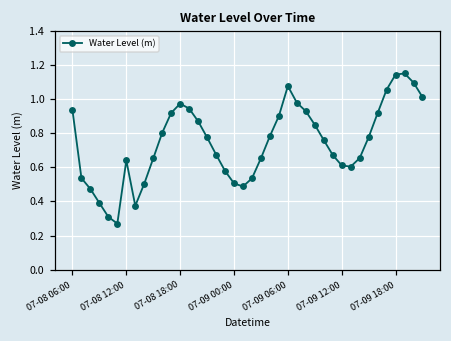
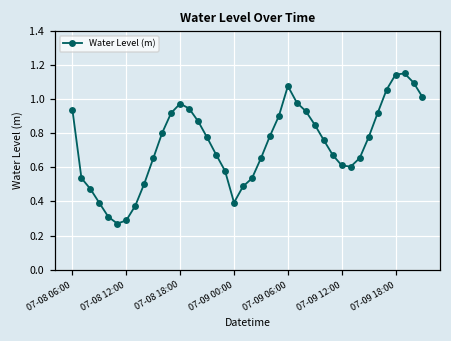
07-08 12:00: 0.64 -> 0.29
07-09 00:00: 0.51 -> 0.39
